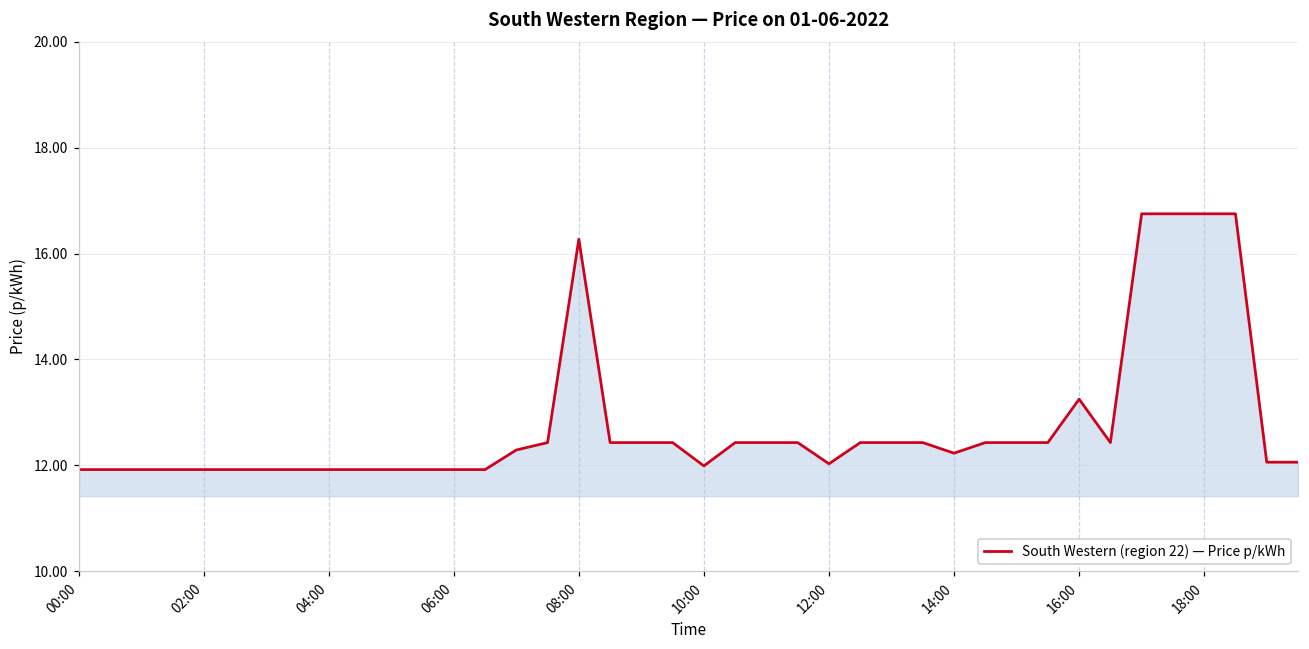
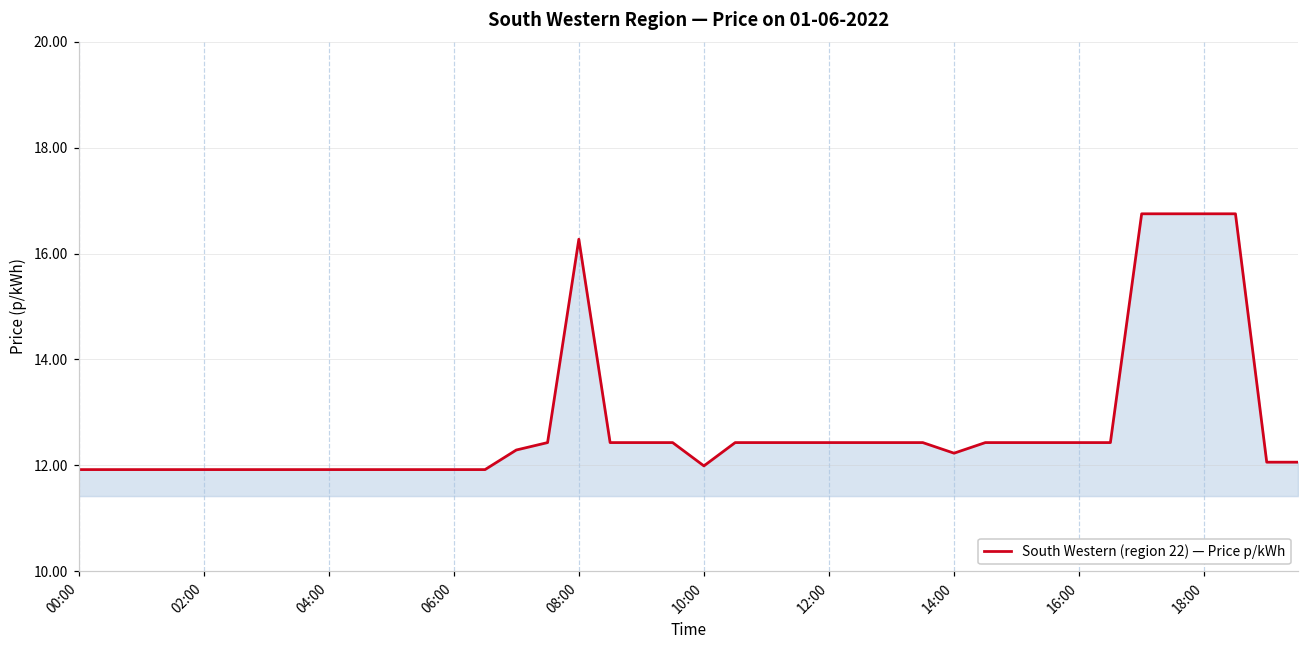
12:00: 12.0 -> 12.4
16:00: 13.3 -> 12.4
